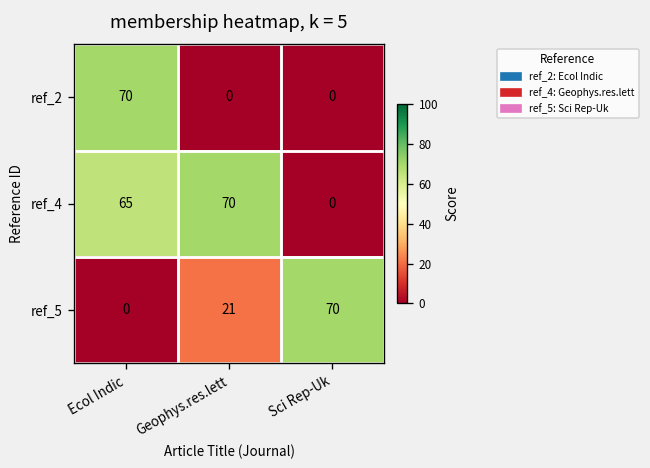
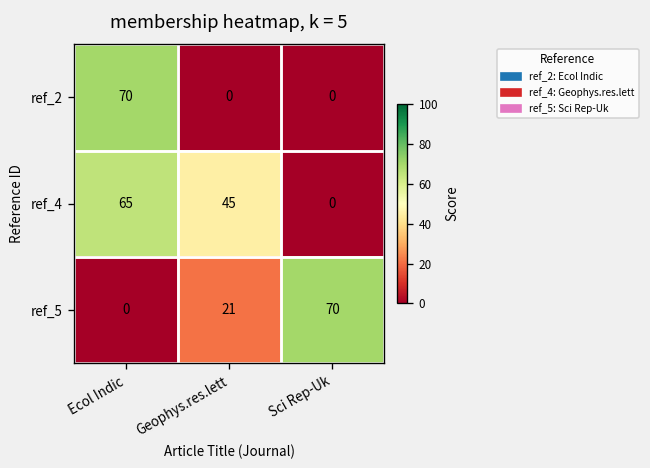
ref_4, Geophys.res.lett: 70 -> 45
